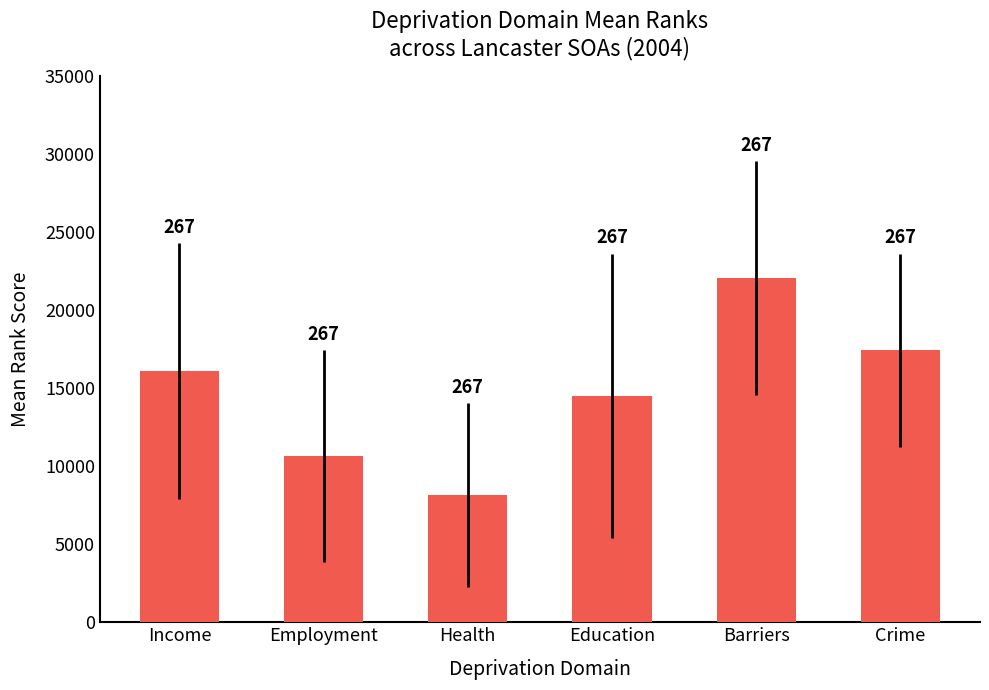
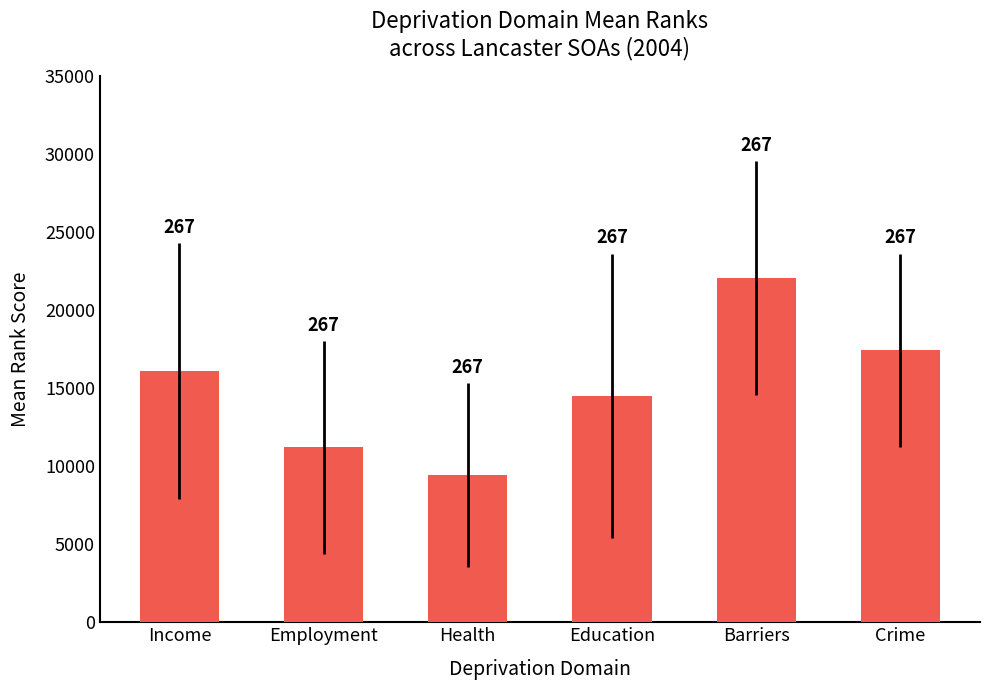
Employment: 10600 -> 11200
Health: 8100 -> 9400
